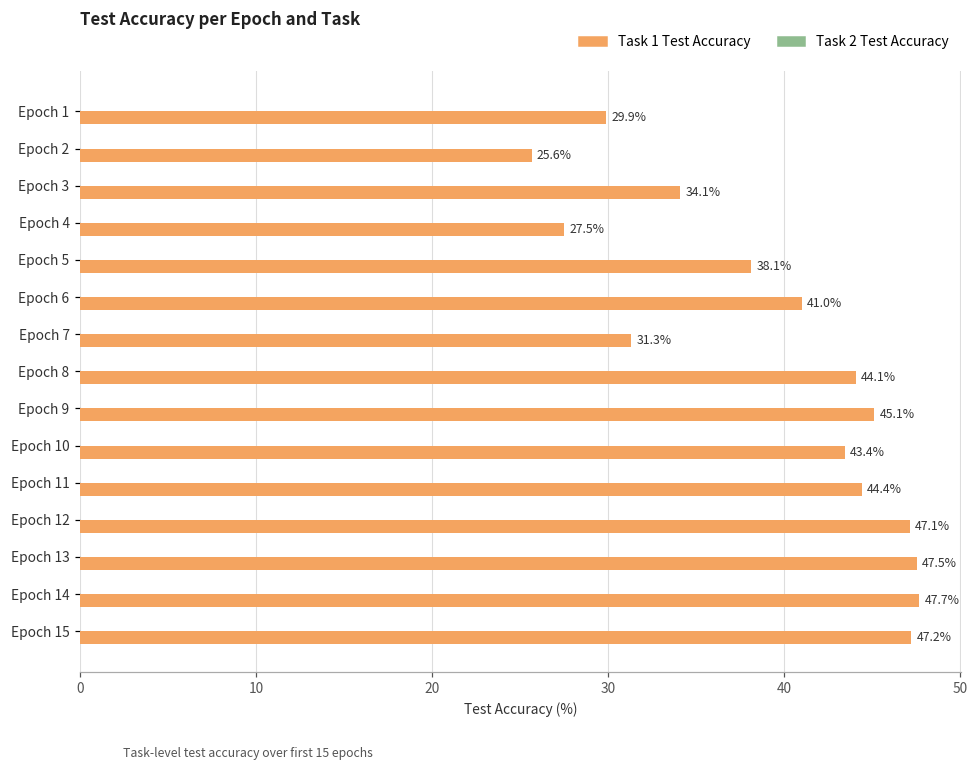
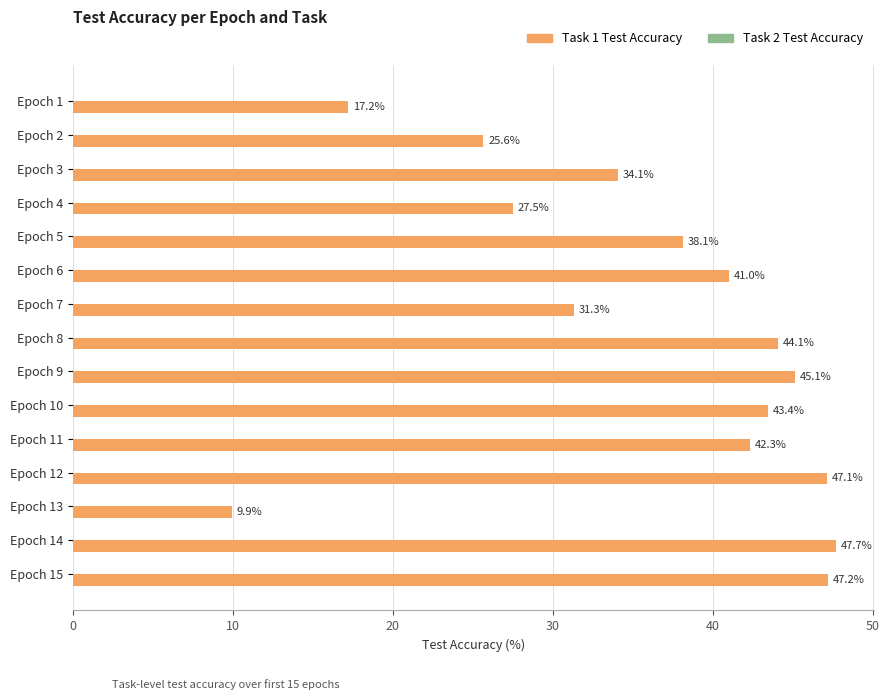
Task 1 Test Accuracy, Epoch 1: 29.9% -> 17.2%
Task 1 Test Accuracy, Epoch 11: 44.4% -> 42.3%
Task 1 Test Accuracy, Epoch 13: 47.5% -> 9.9%
